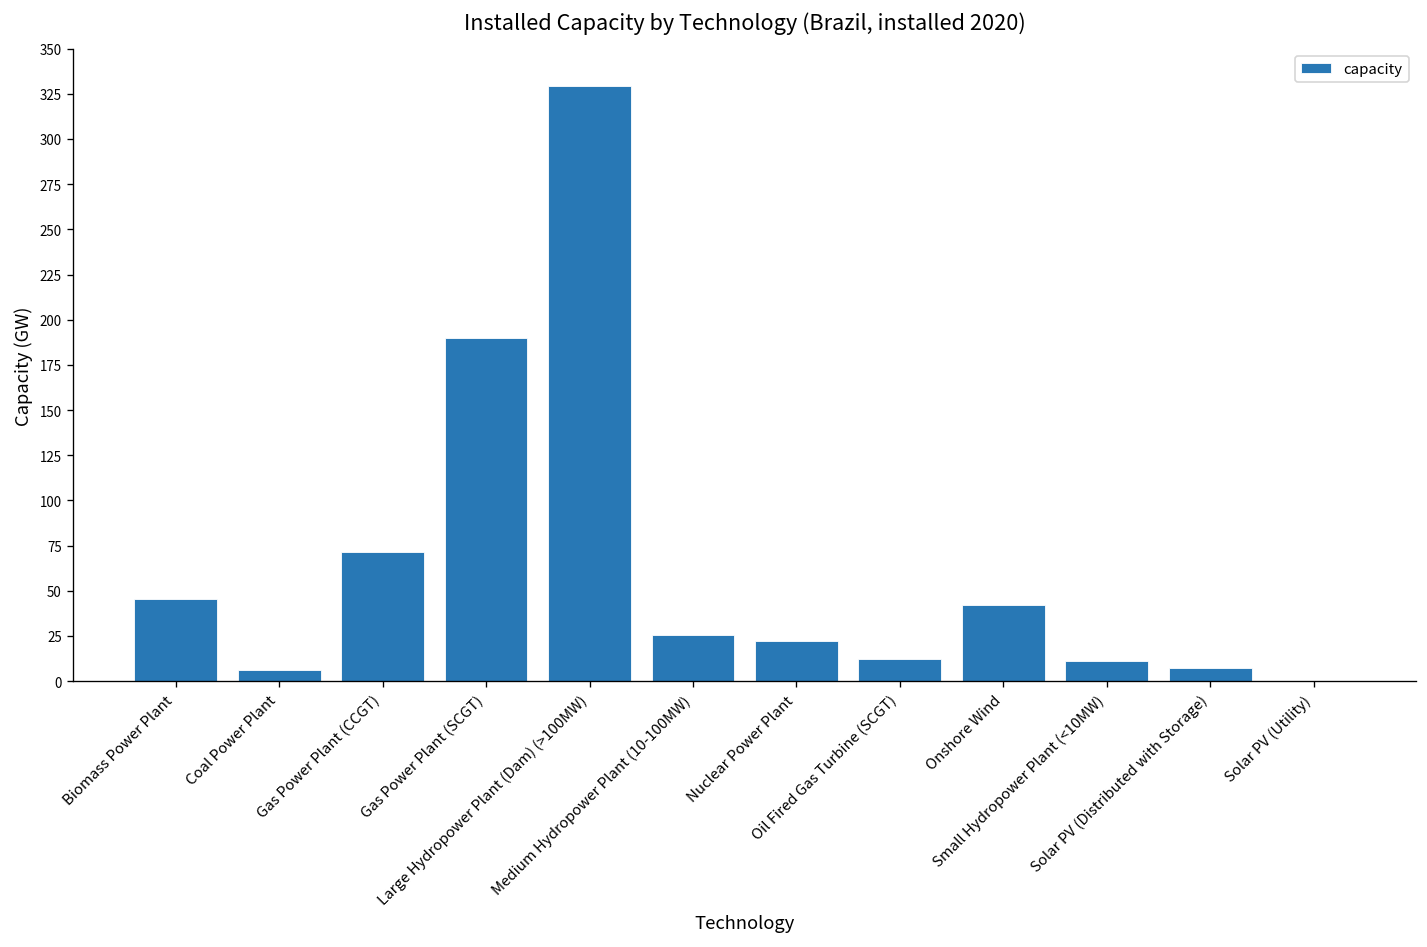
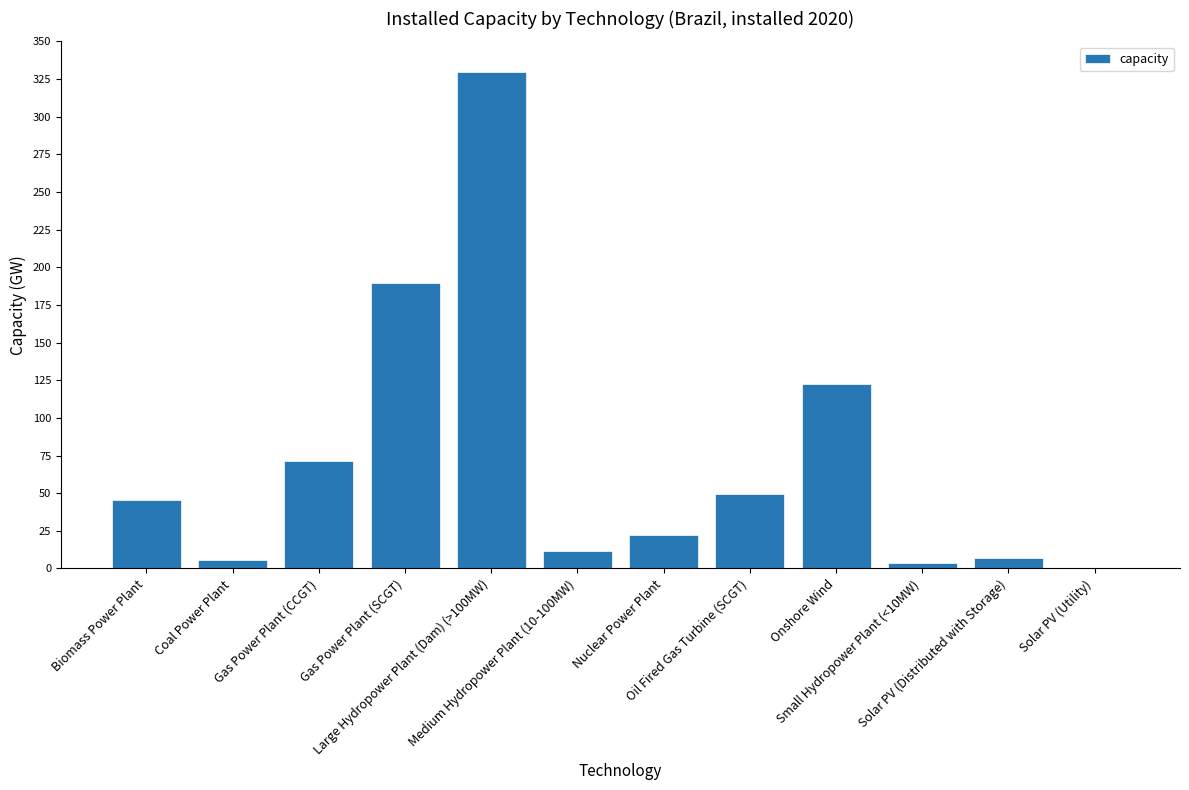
Medium Hydropower Plant (10-100MW): 26 -> 12
Oil Fired Gas Turbine (SCGT): 12 -> 50
Onshore Wind: 42 -> 123
Small Hydropower Plant (<10MW): 11 -> 4
